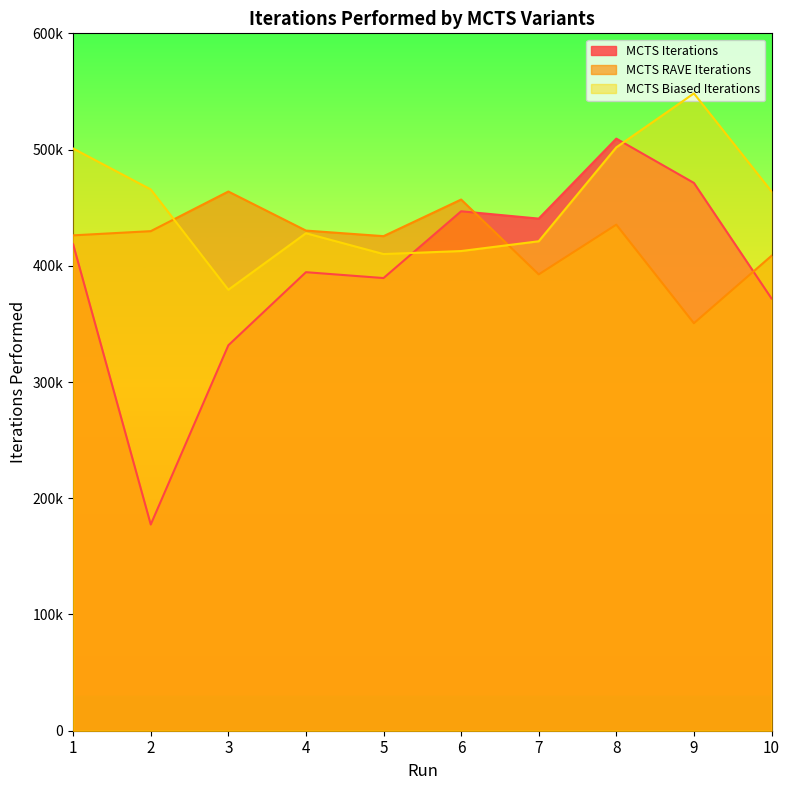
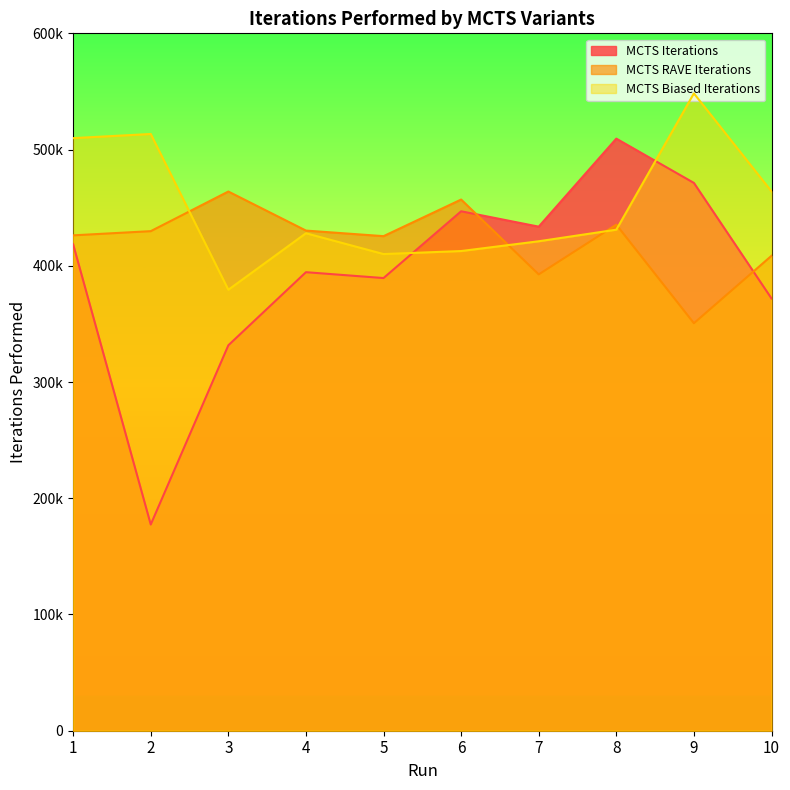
MCTS Biased Iterations, 1: 501000 -> 510000
MCTS Biased Iterations, 2: 466000 -> 513000
MCTS Iterations, 7: 441000 -> 434000
MCTS Biased Iterations, 8: 502000 -> 431000
